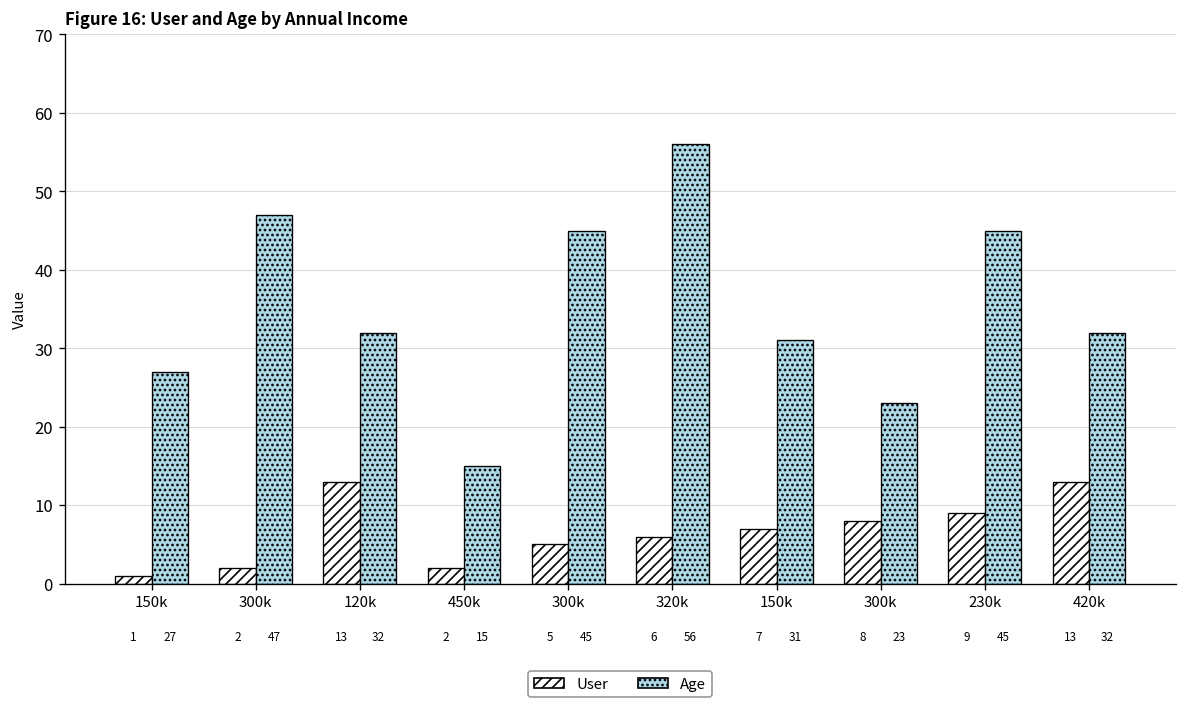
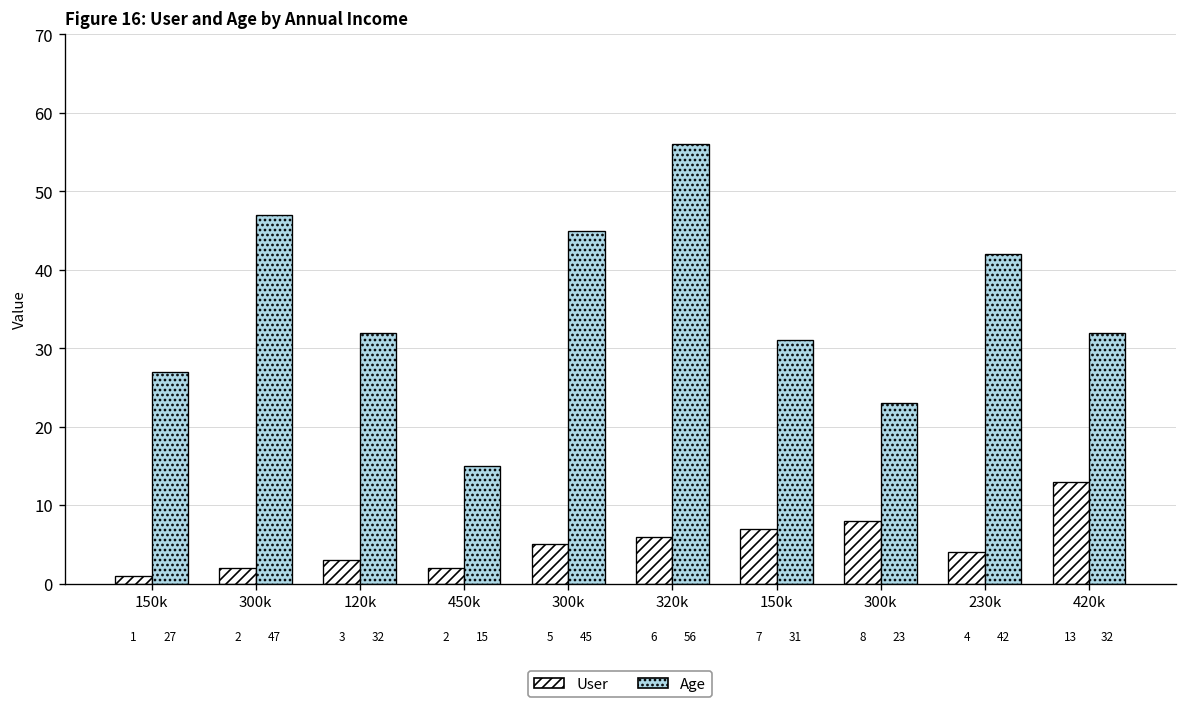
User, 120k: 13 -> 3
User, 230k: 9 -> 4
Age, 230k: 45 -> 42
